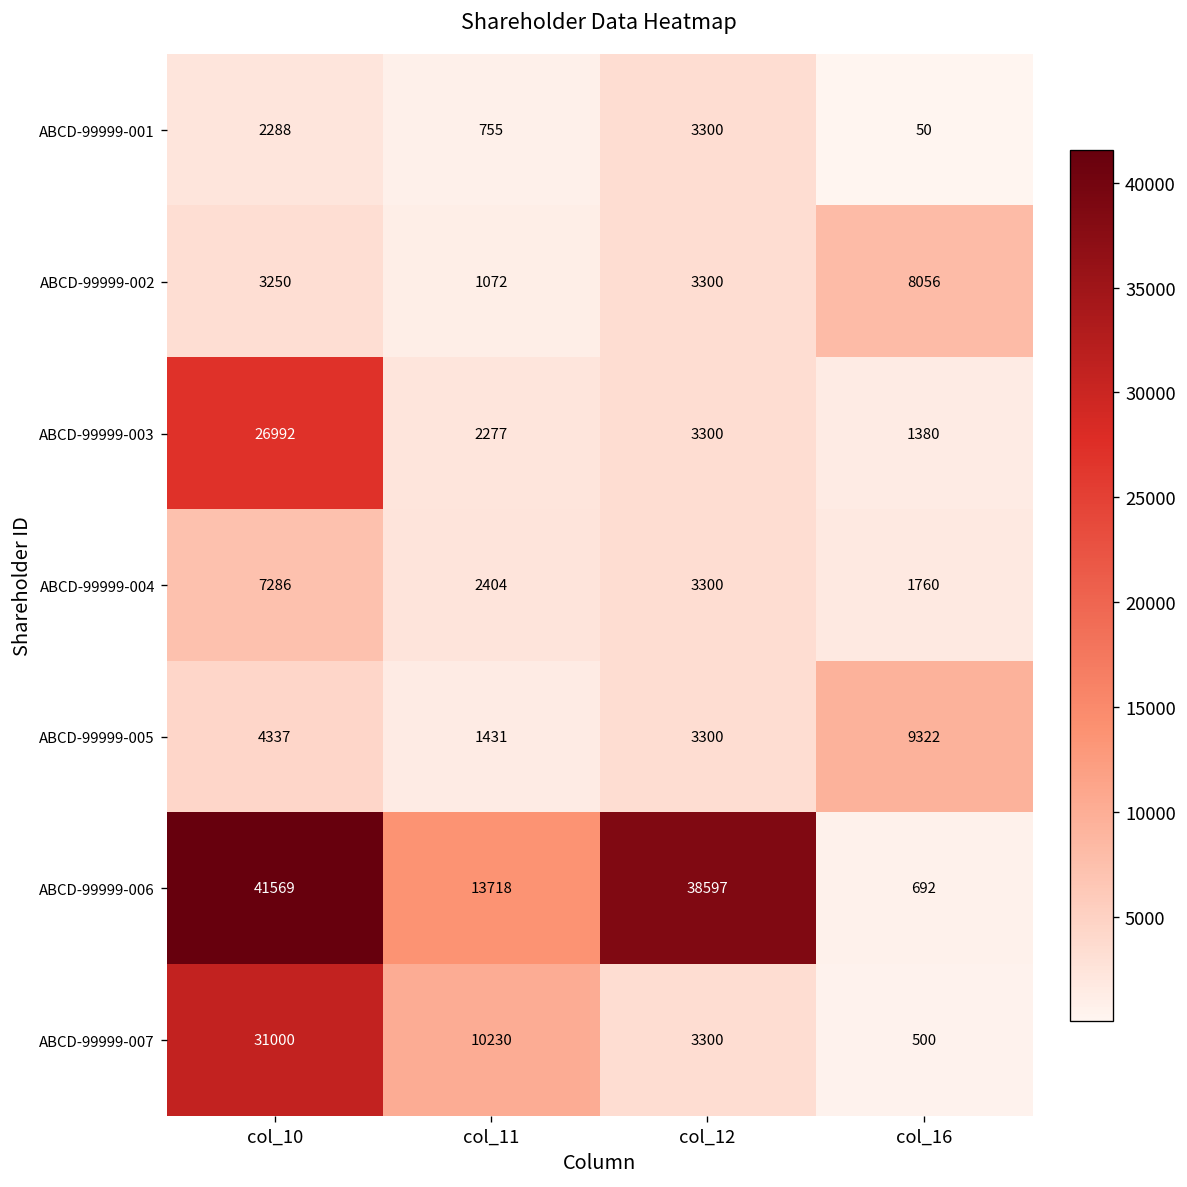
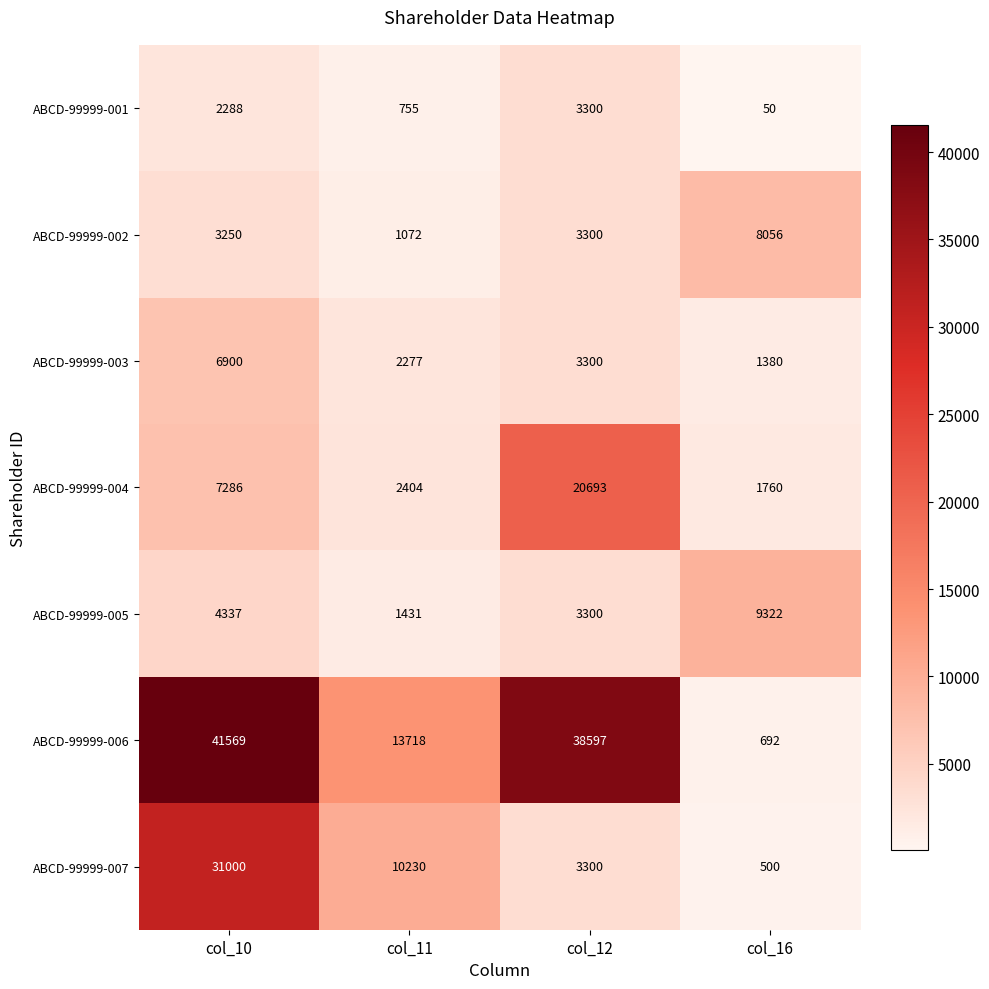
ABCD-99999-003, col_10: 26992 -> 6900
ABCD-99999-004, col_12: 3300 -> 20693
